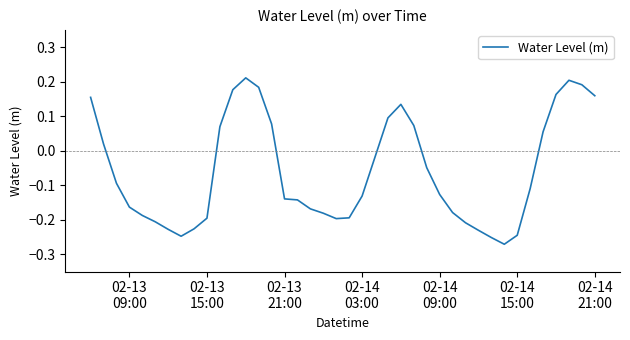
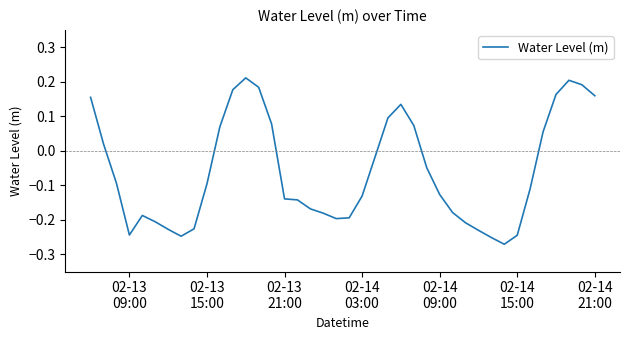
02-13 09:00: -0.16 -> -0.24
02-13 15:00: -0.20 -> -0.10
